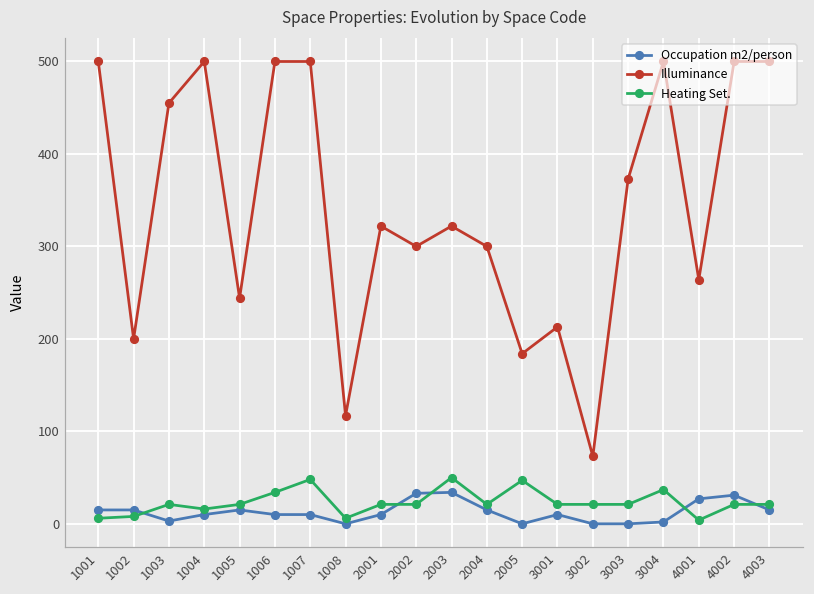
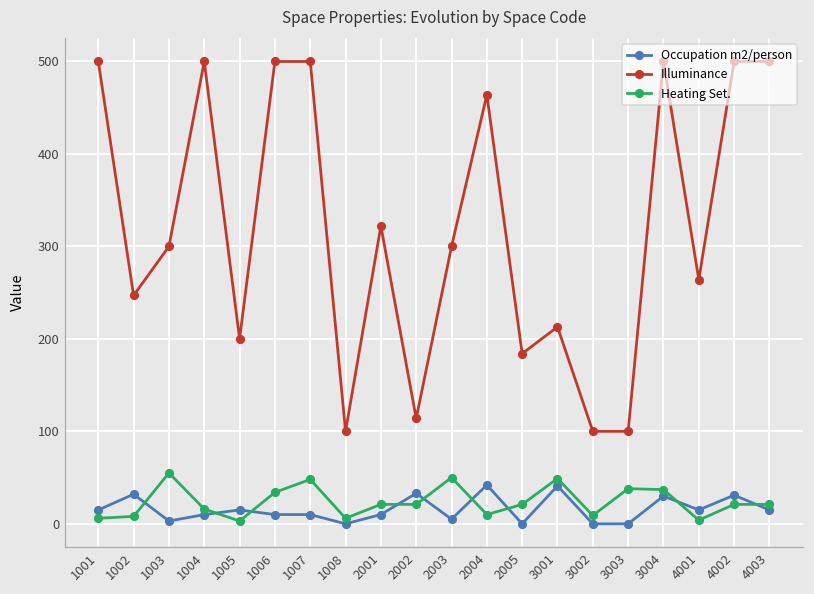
Occupation m2/person, 1002: 20 -> 30
Illuminance, 1002: 200 -> 250
Illuminance, 1003: 460 -> 300
Heating Set., 1003: 20 -> 60
Illuminance, 1005: 240 -> 200
Heating Set., 1005: 20 -> 0
Illuminance, 1008: 120 -> 100
Illuminance, 2002: 300 -> 110
Occupation m2/person, 2003: 30 -> 10
Illuminance, 2003: 320 -> 300
Occupation m2/person, 2004: 20 -> 40
Illuminance, 2004: 300 -> 460
Heating Set., 2004: 20 -> 10
Heating Set., 2005: 50 -> 20
Occupation m2/person, 3001: 10 -> 40
Heating Set., 3001: 20 -> 50
Illuminance, 3002: 70 -> 100
Heating Set., 3002: 20 -> 10
Illuminance, 3003: 370 -> 100
Heating Set., 3003: 20 -> 40
Occupation m2/person, 3004: 0 -> 30
Occupation m2/person, 4001: 30 -> 20
